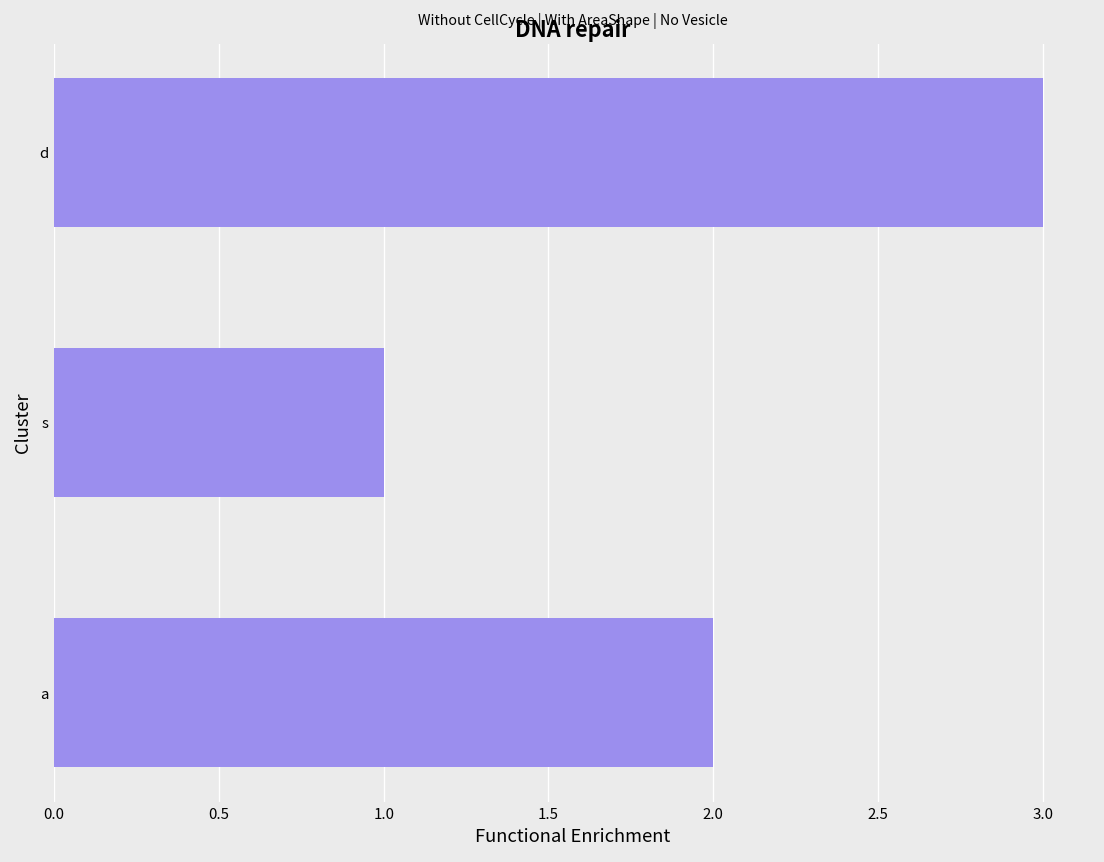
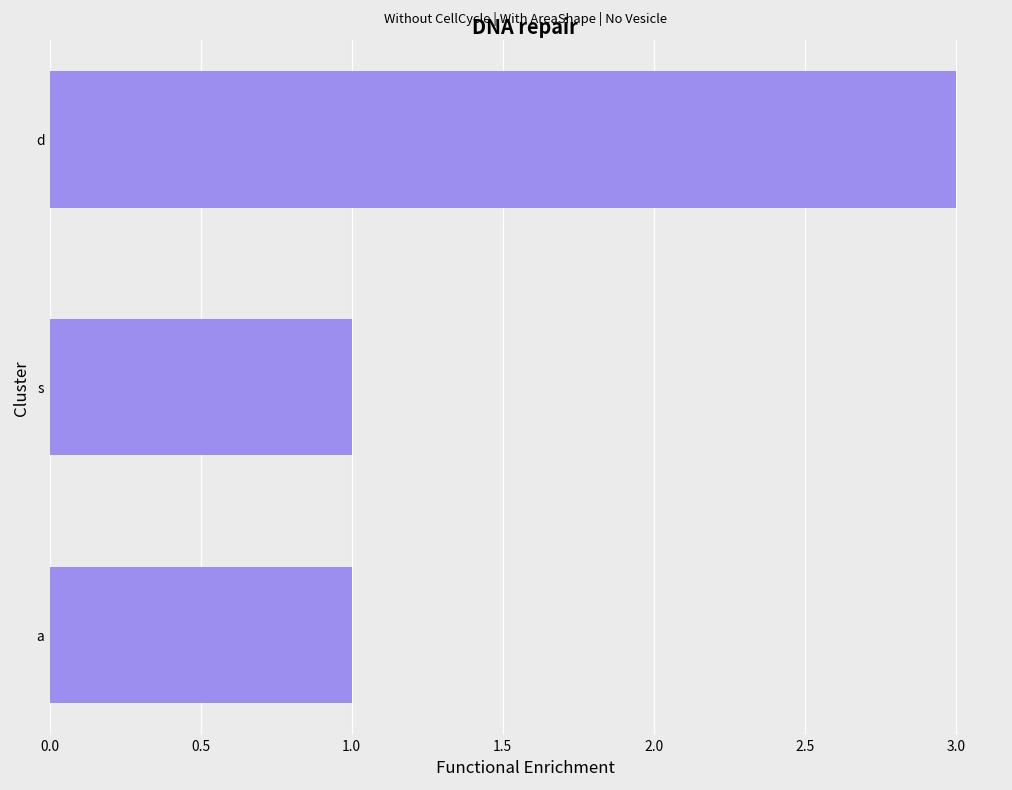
a: 2 -> 1
